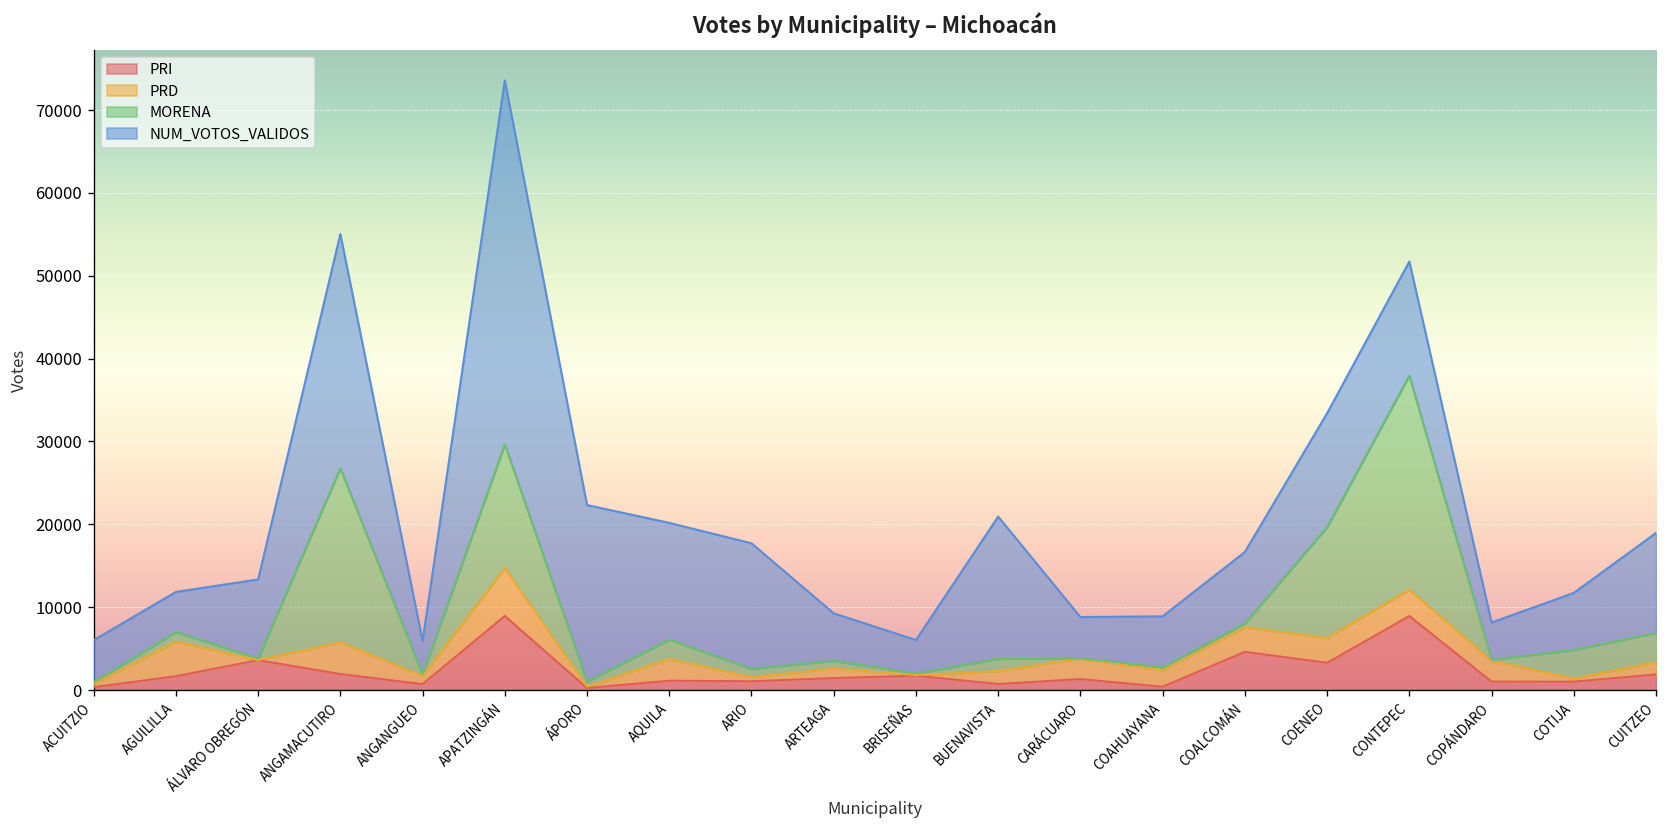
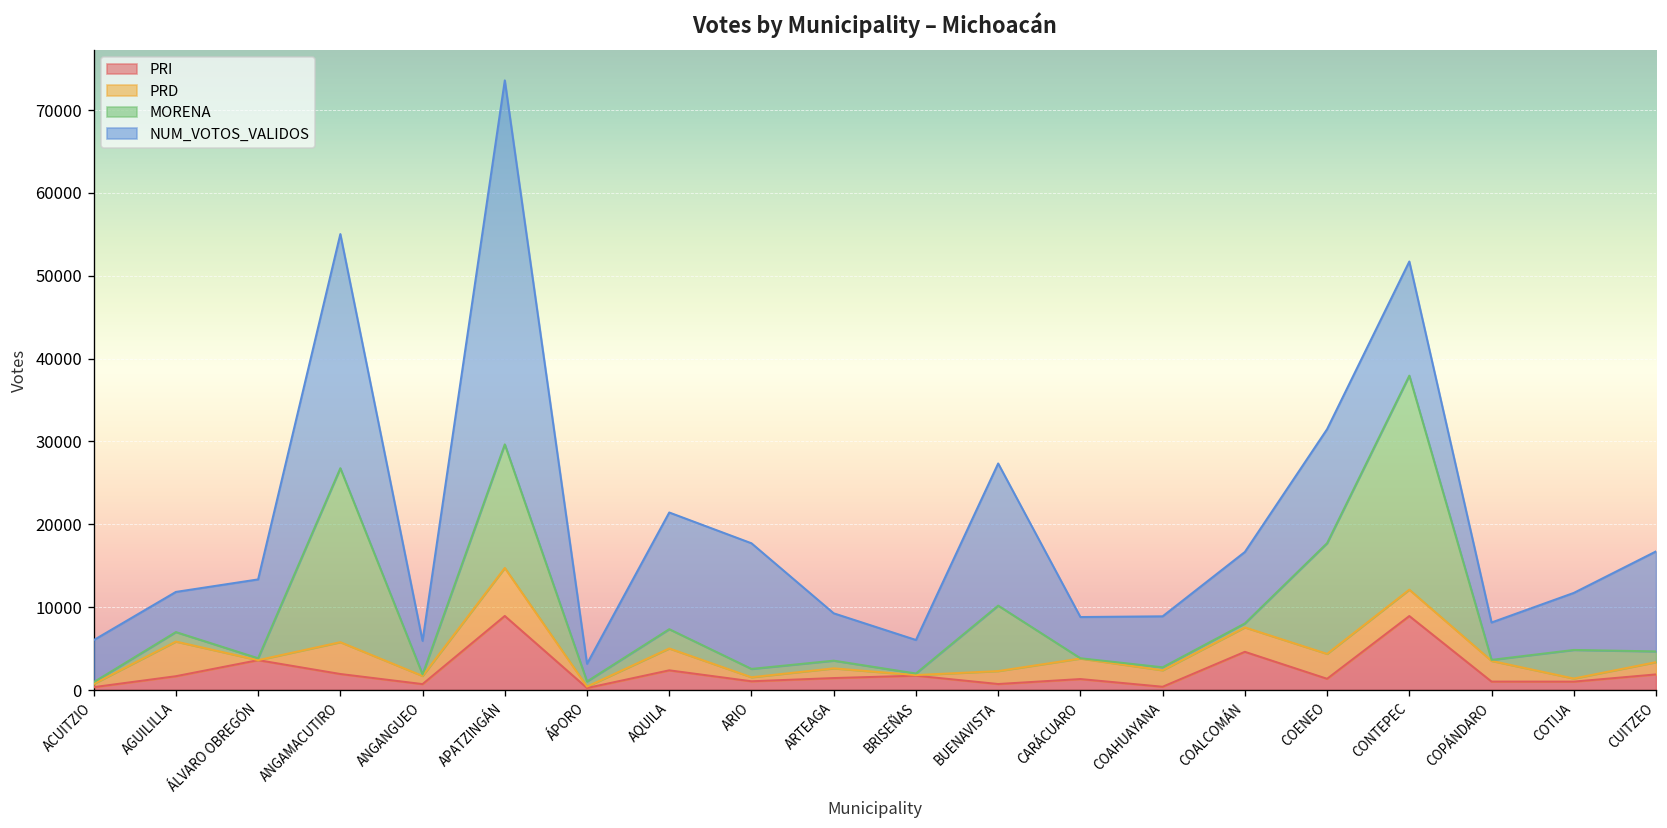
NUM_VOTOS_VALIDOS, ÁPORO: 21000 -> 2000
PRI, AQUILA: 1000 -> 2000
MORENA, BUENAVISTA: 1000 -> 8000
PRI, COENEO: 3000 -> 1000
MORENA, CUITZEO: 4000 -> 1000
